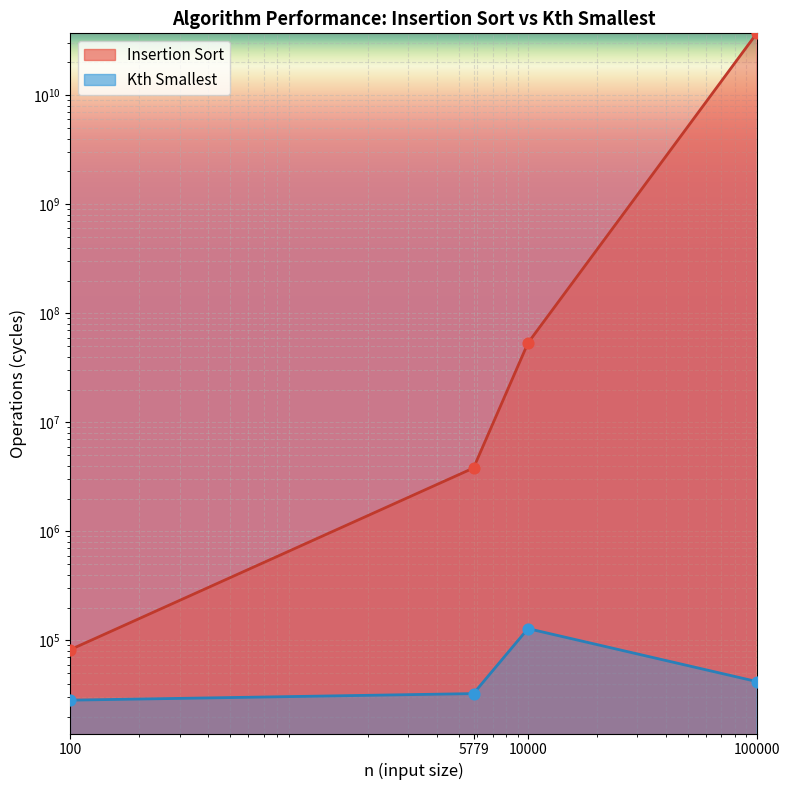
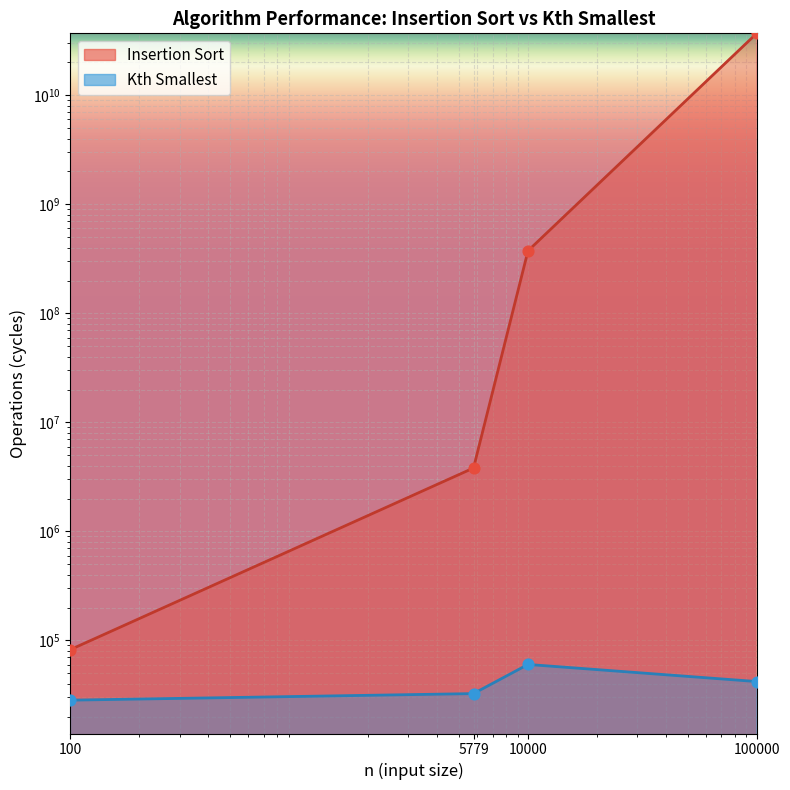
Insertion Sort, 10000: 50000000 -> 370000000
Kth Smallest, 10000: 130000 -> 60000
